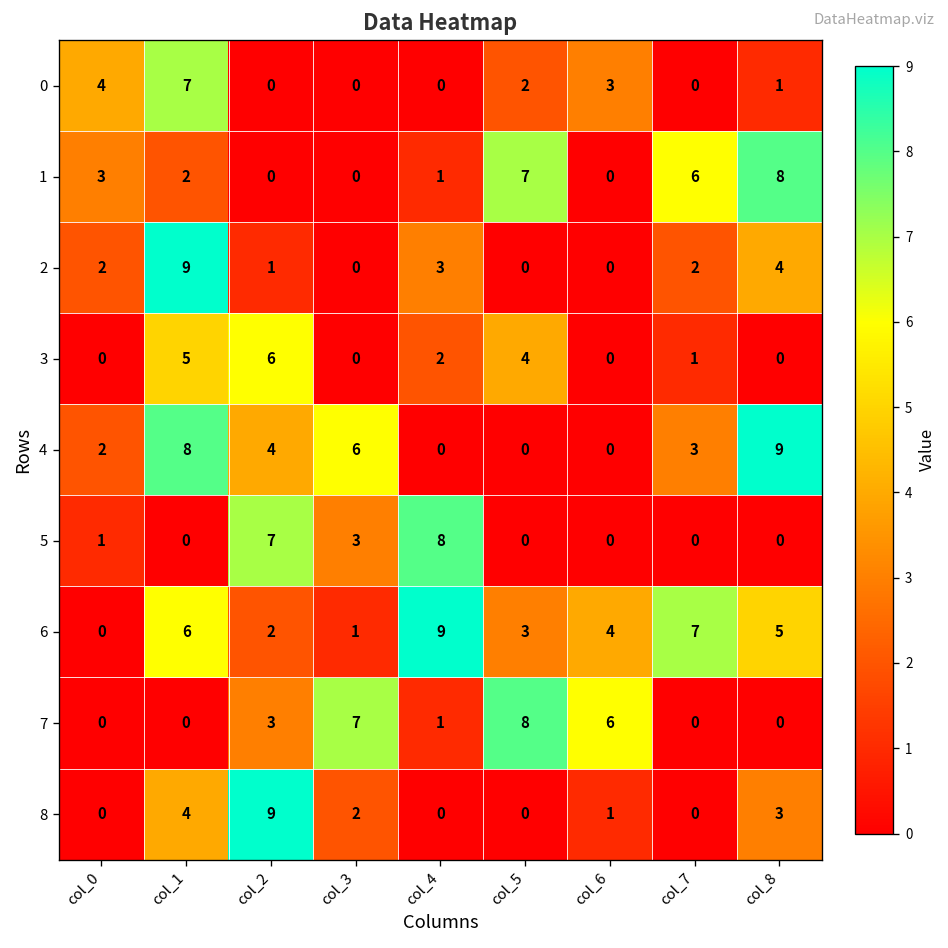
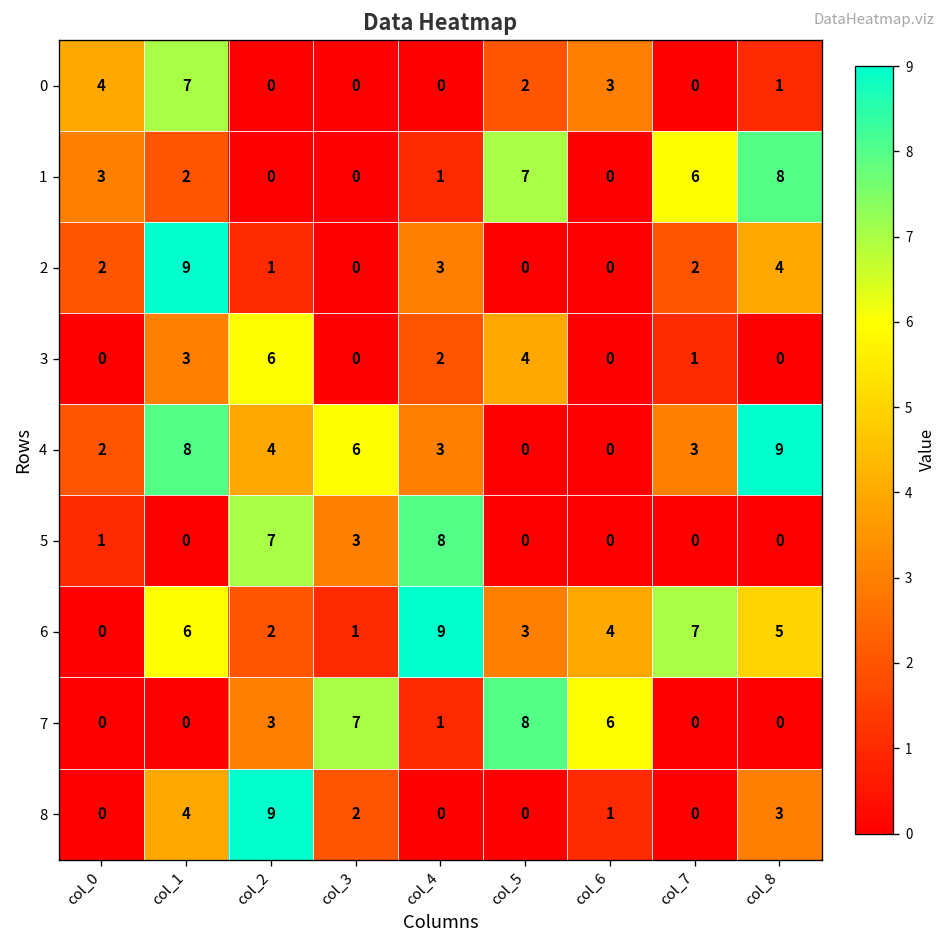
3, col_1: 5 -> 3
4, col_4: 0 -> 3
